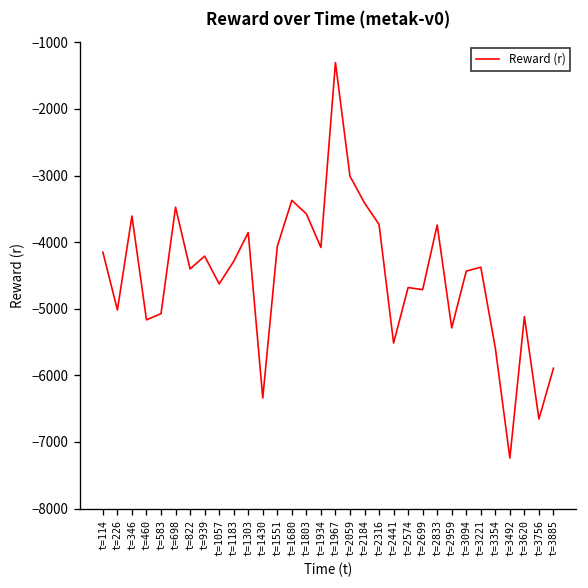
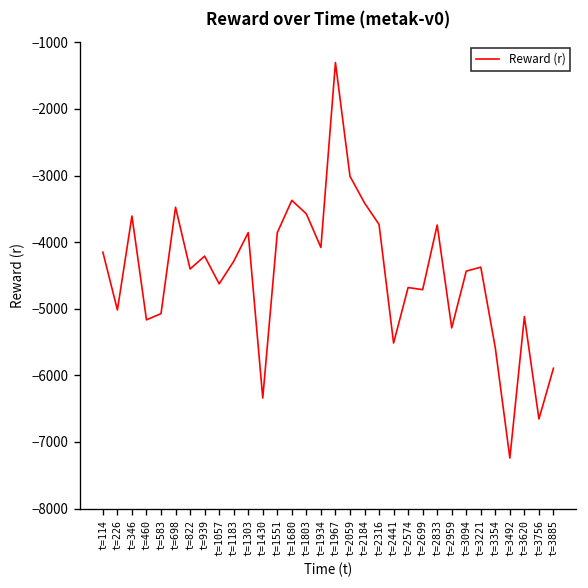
t=1551: -4100 -> -3900
